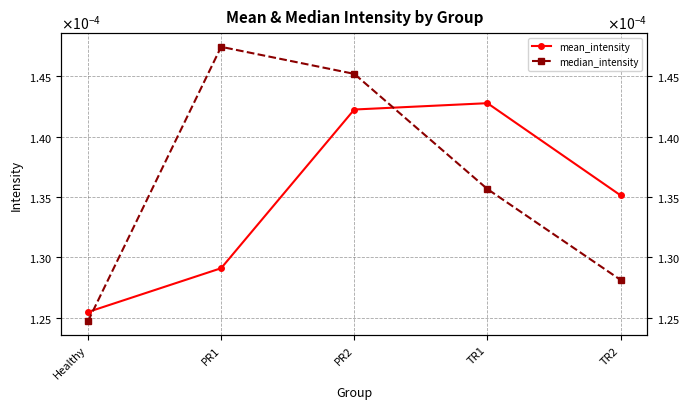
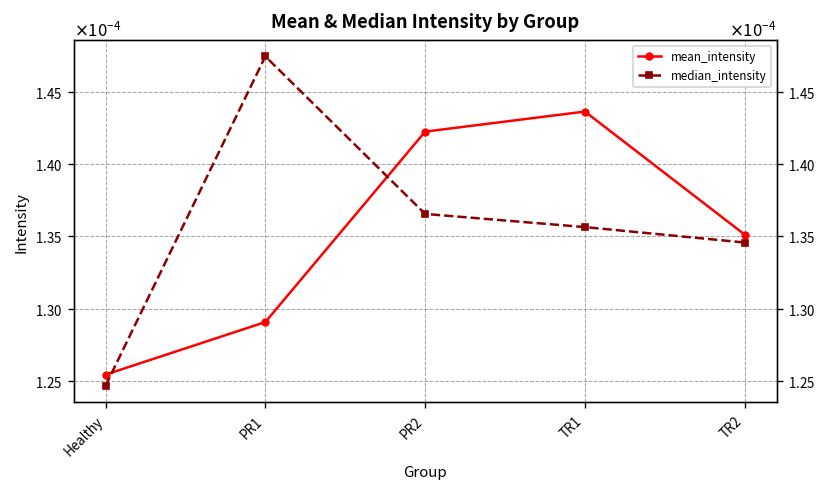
median_intensity, PR2: 0.0001452 -> 0.0001366
mean_intensity, TR1: 0.0001428 -> 0.0001436
median_intensity, TR2: 0.0001281 -> 0.0001346
